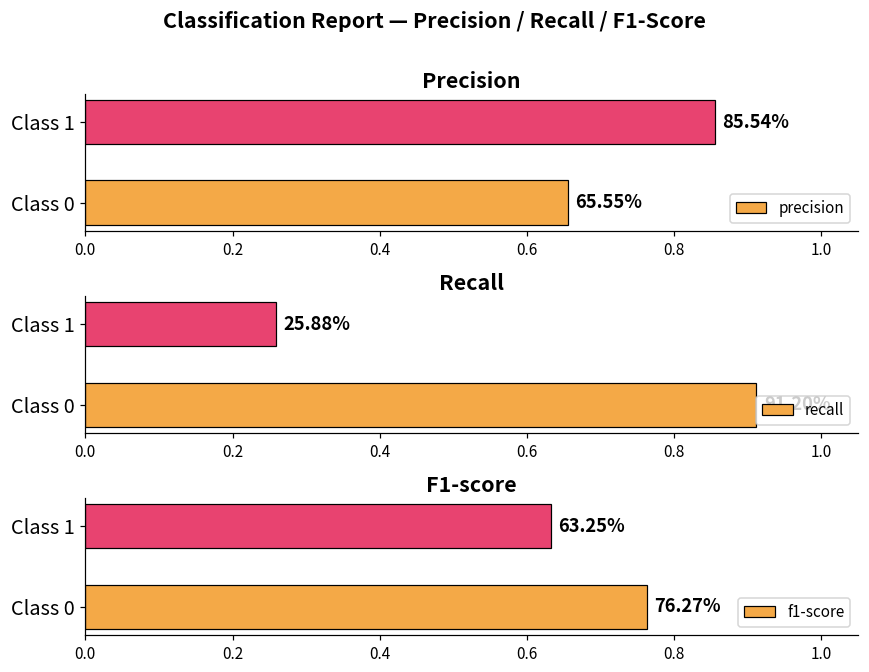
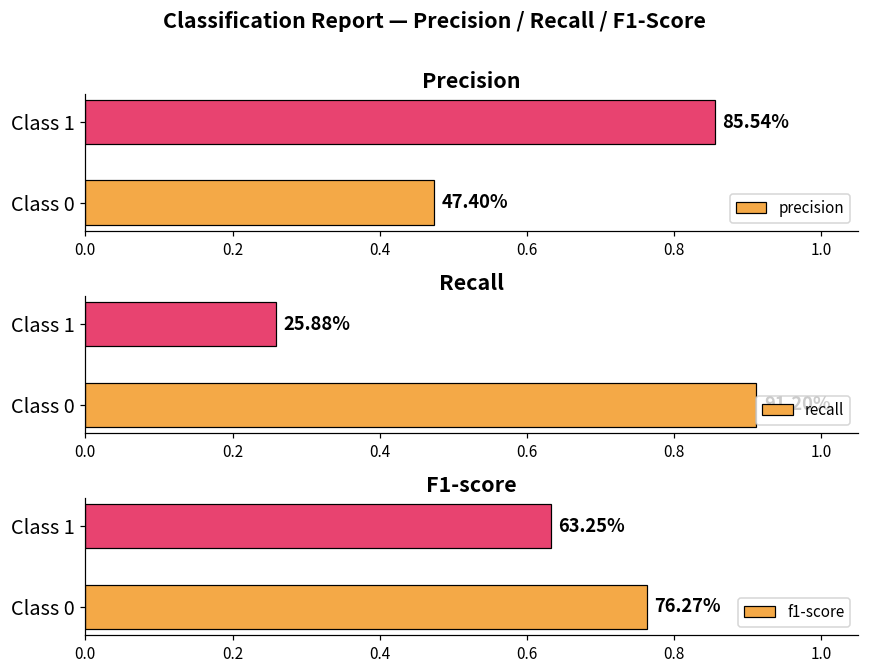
Precision, Class 0: 65.55% -> 47.40%
